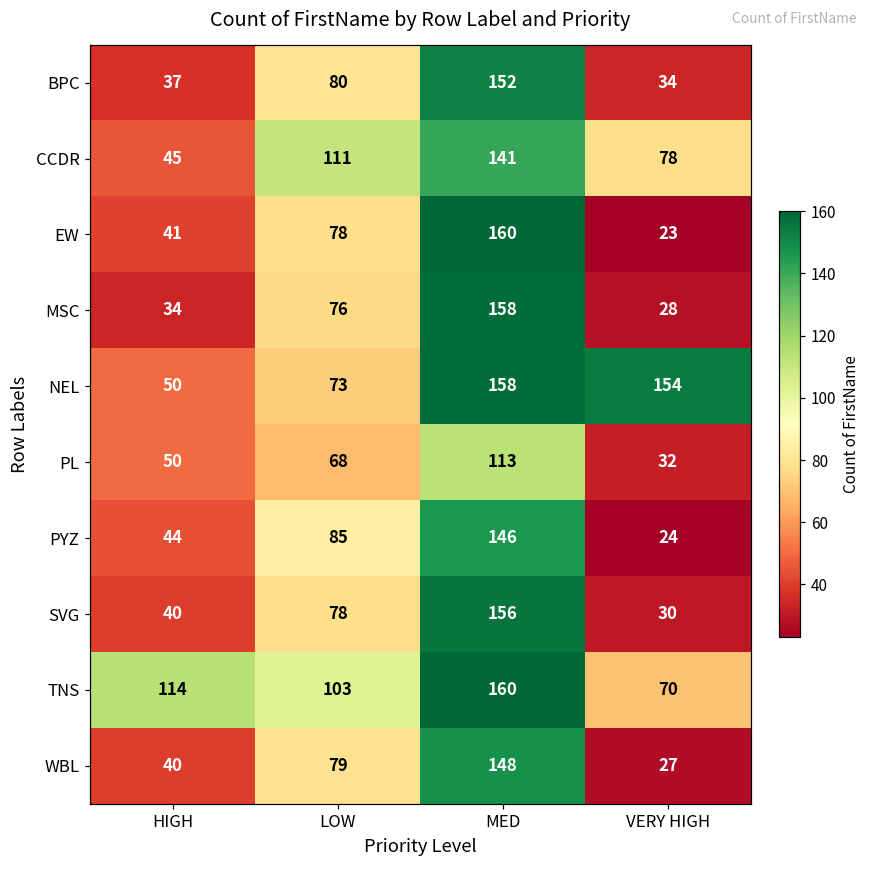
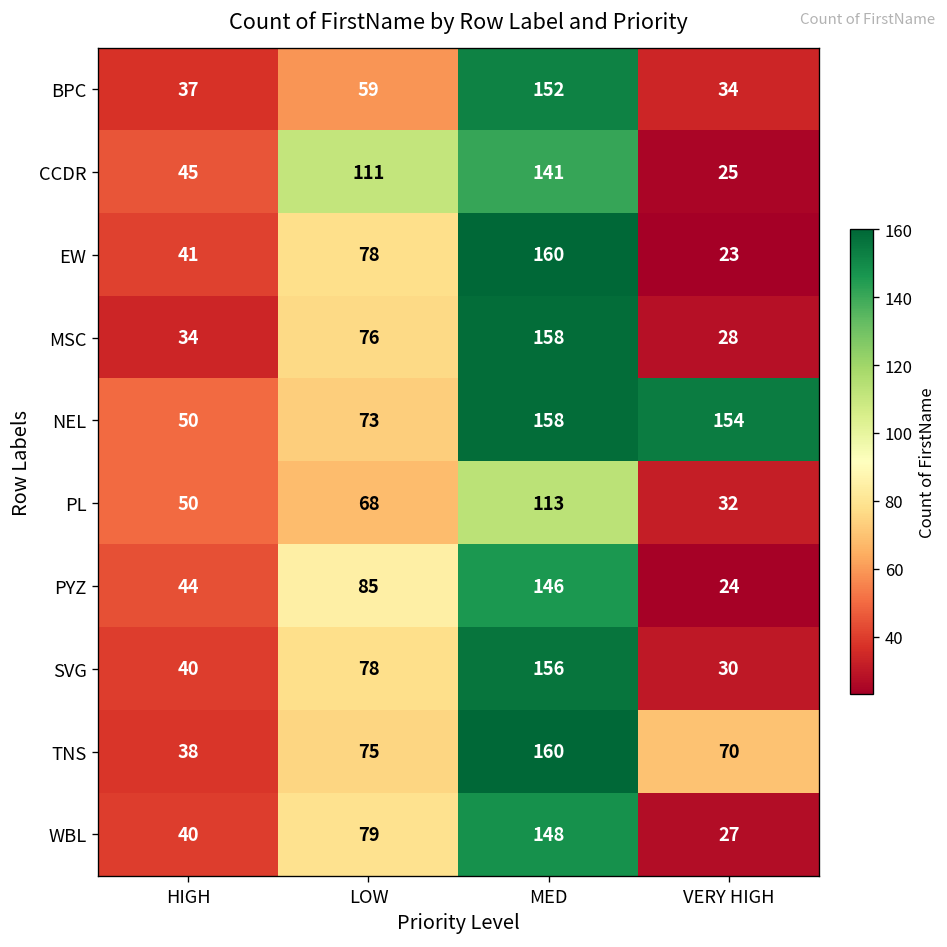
BPC, LOW: 80 -> 59
CCDR, VERY HIGH: 78 -> 25
TNS, HIGH: 114 -> 38
TNS, LOW: 103 -> 75
